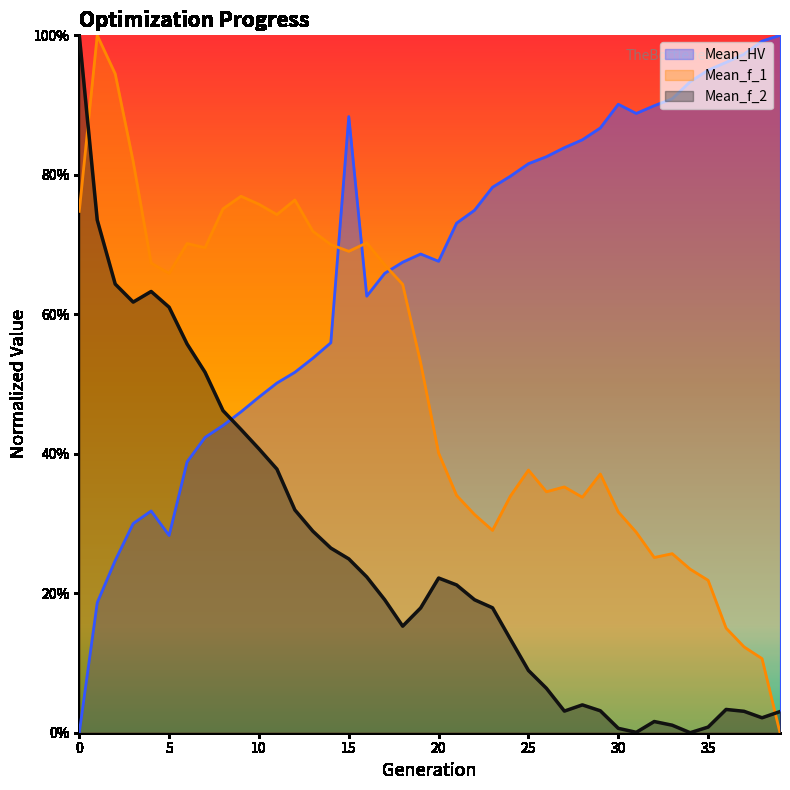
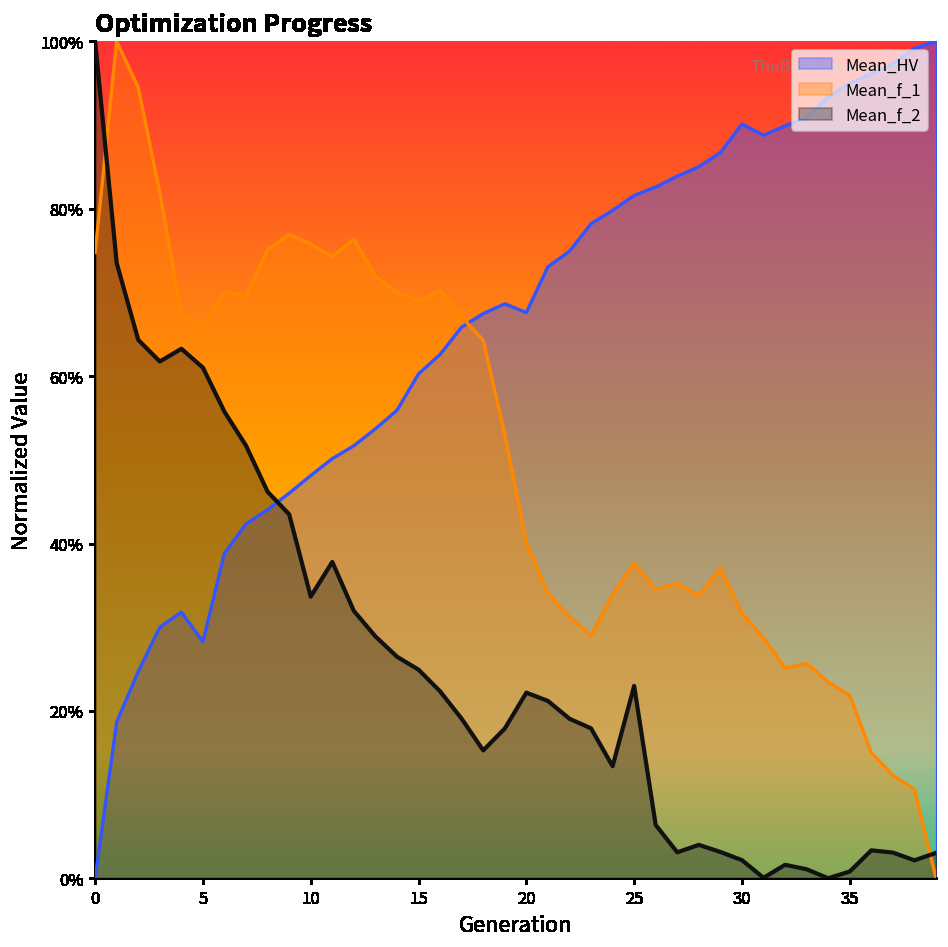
Mean_f_2, 10: 41% -> 34%
Mean_HV, 15: 88% -> 60%
Mean_f_2, 25: 9% -> 23%
Mean_f_2, 30: 1% -> 2%
